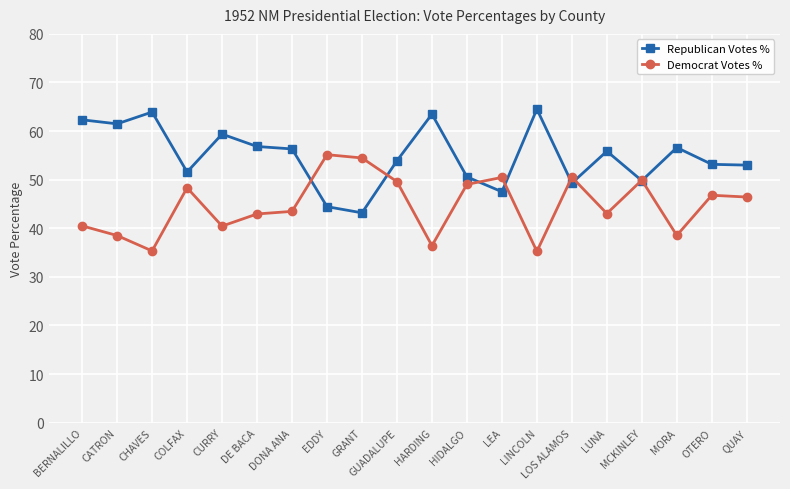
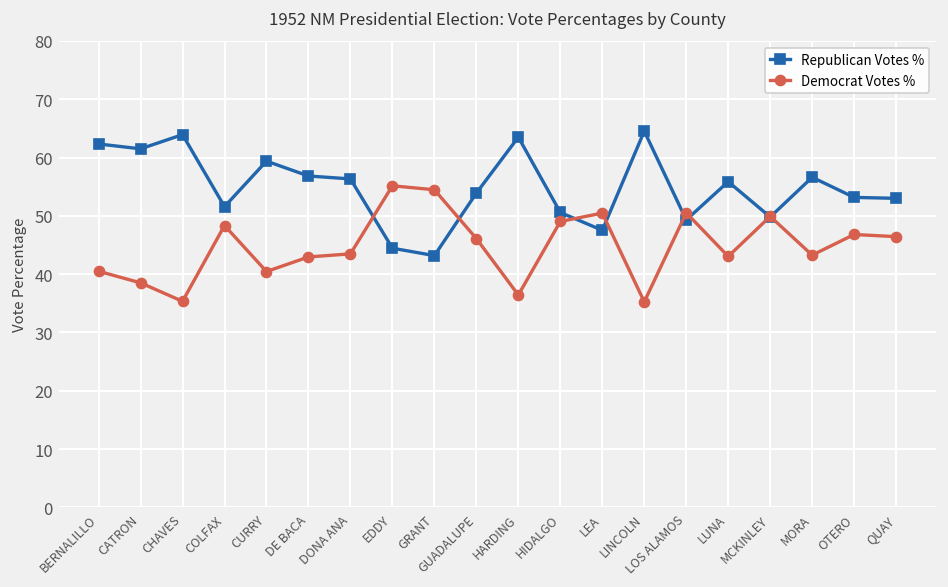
Democrat Votes %, GUADALUPE: 50 -> 46
Democrat Votes %, MORA: 39 -> 43
